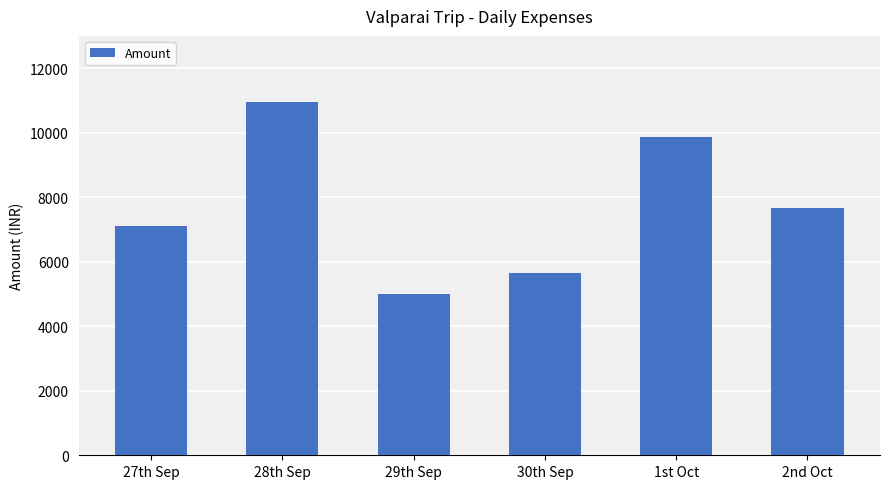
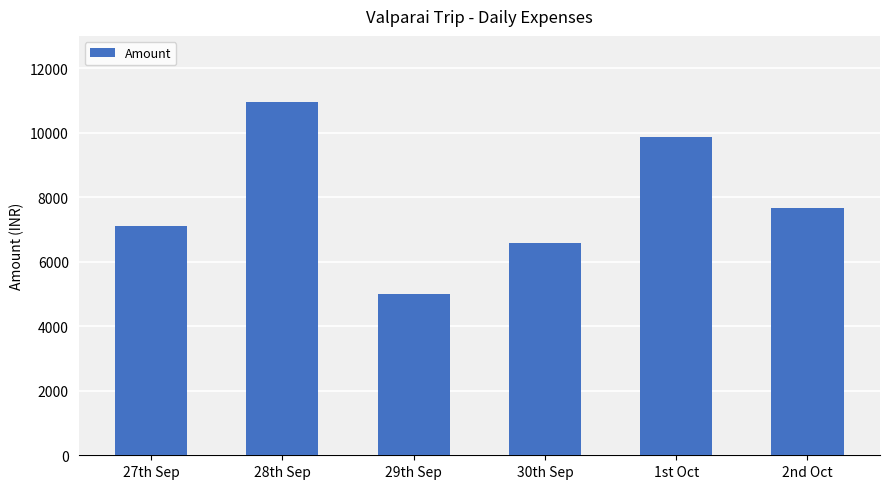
30th Sep: 5600 -> 6600
